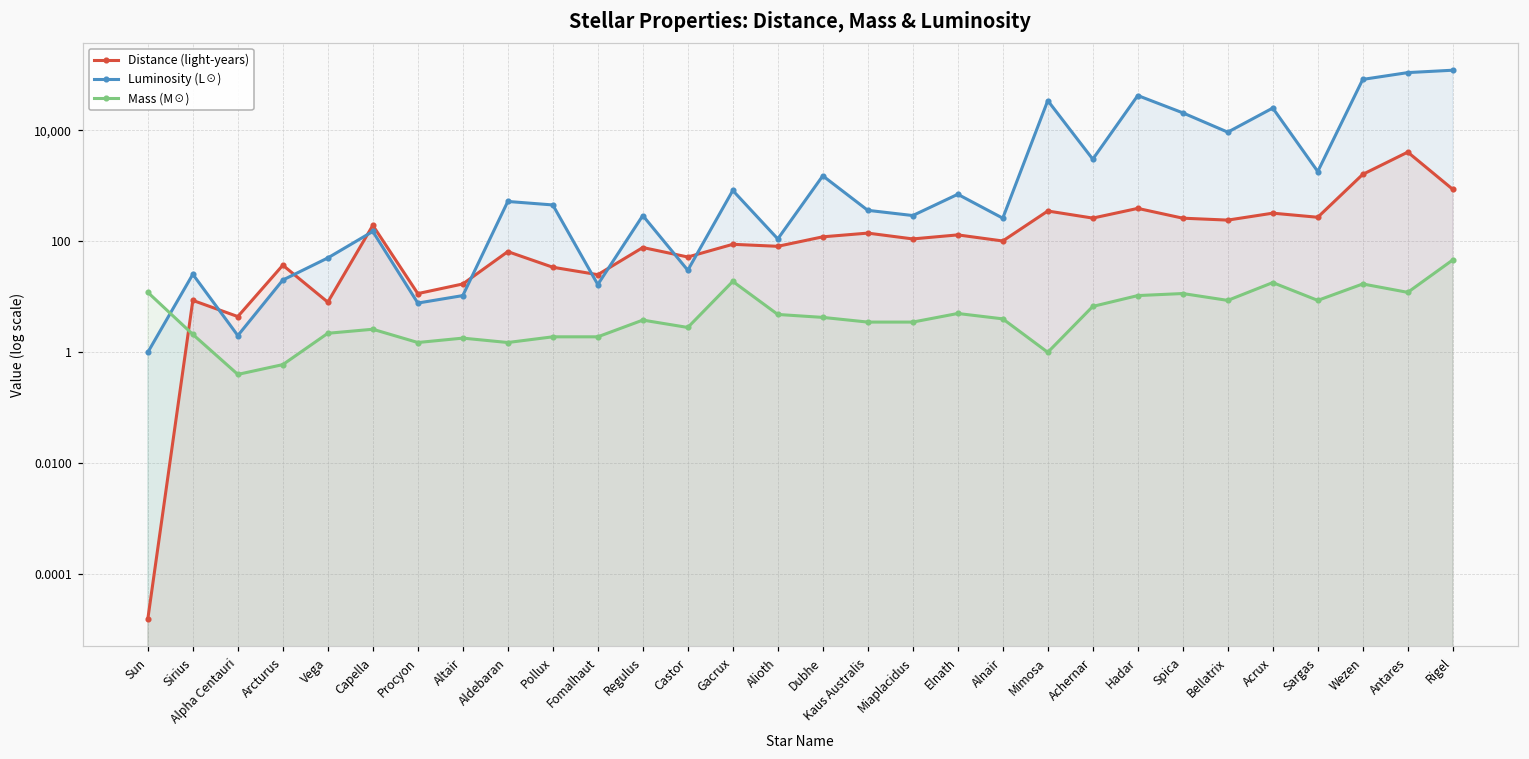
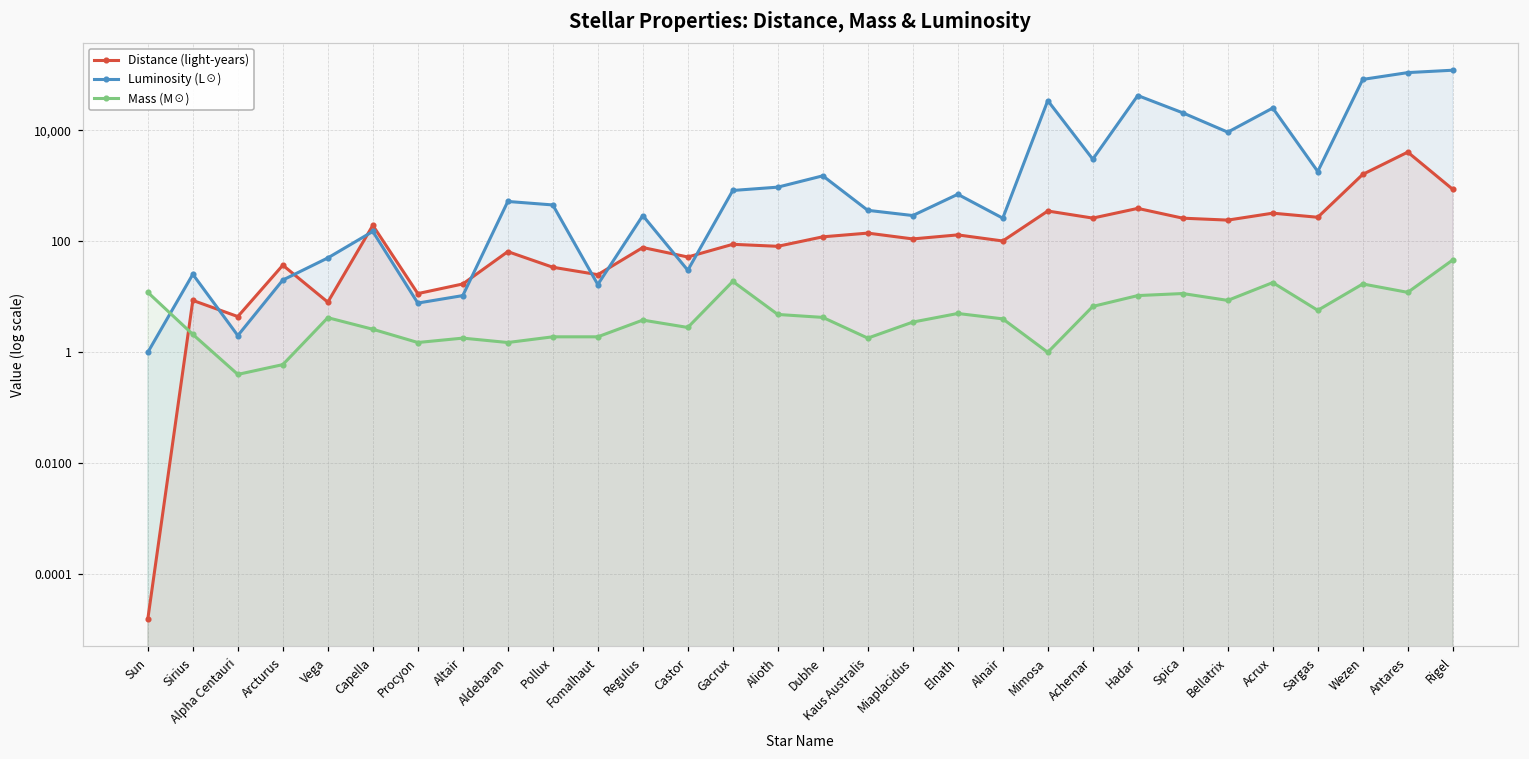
Mass (M☉), Vega: 2 -> 4
Luminosity (L☉), Alioth: 110 -> 900
Mass (M☉), Kaus Australis: 4 -> 1.8
Mass (M☉), Sargas: 9 -> 6
